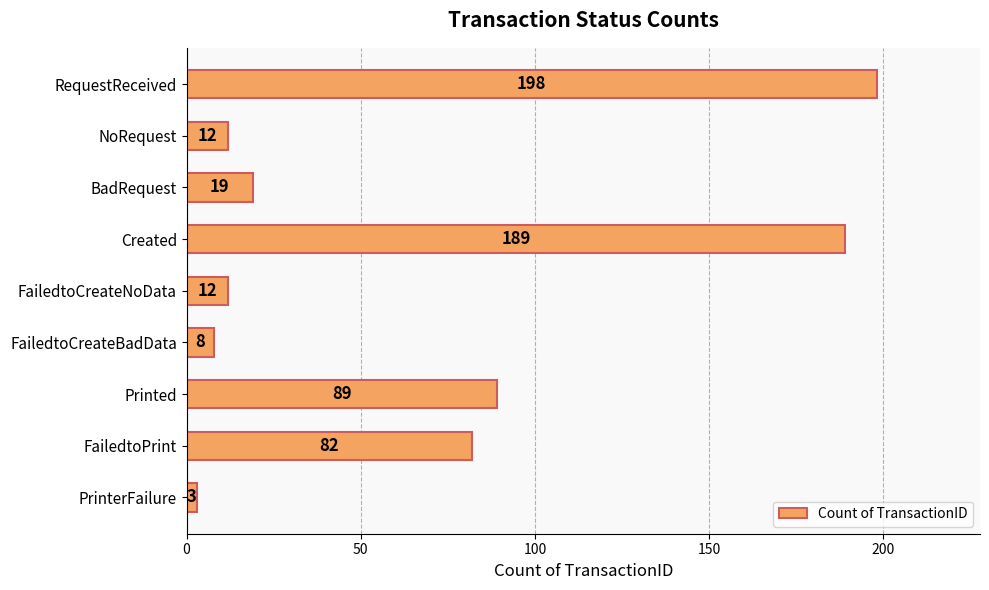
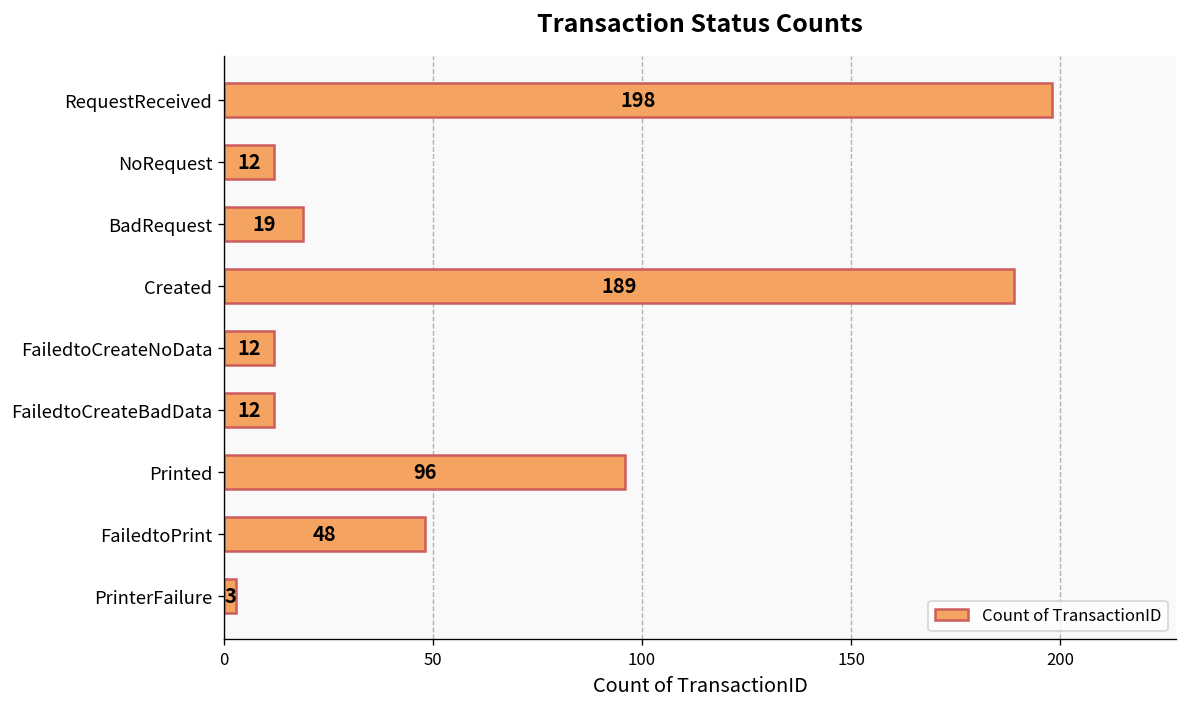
FailedtoCreateBadData: 8 -> 12
Printed: 89 -> 96
FailedtoPrint: 82 -> 48
